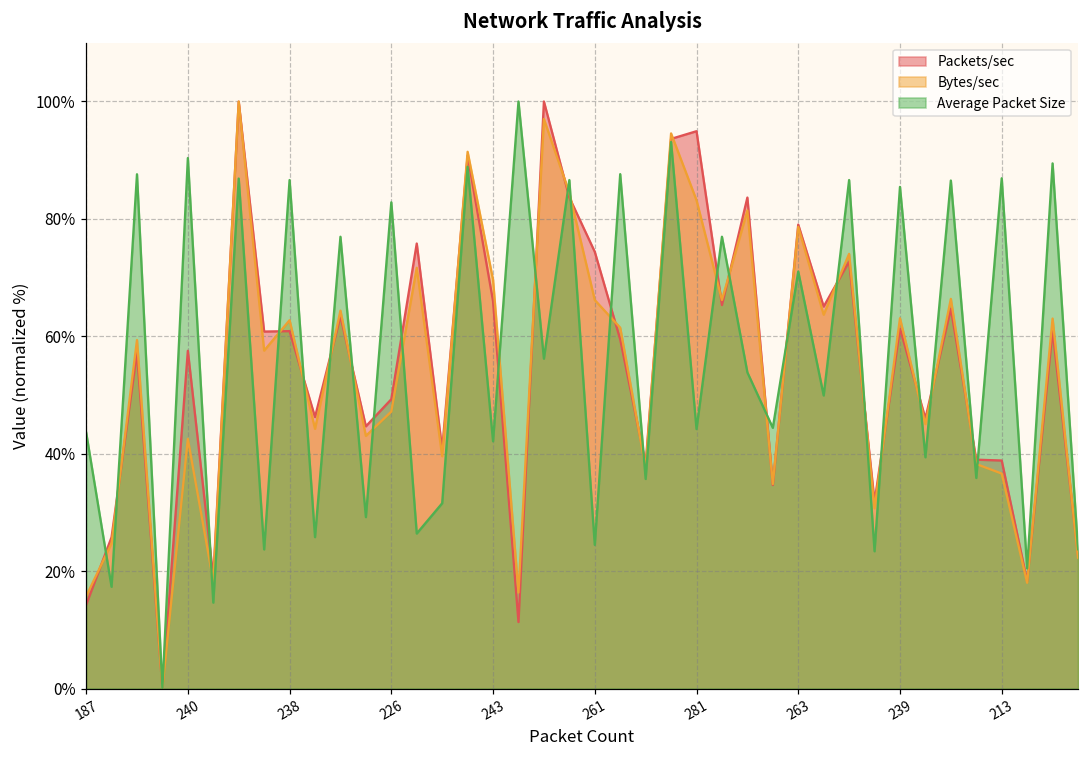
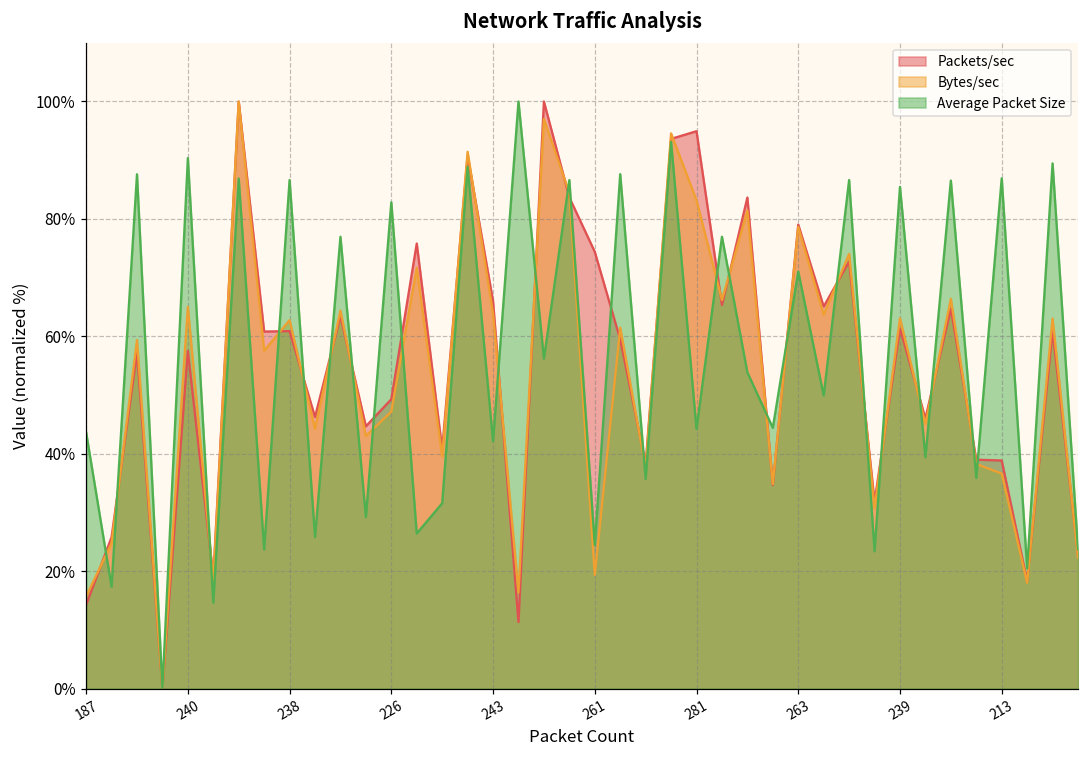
Bytes/sec, 240: 43% -> 65%
Bytes/sec, 243: 70% -> 64%
Bytes/sec, 261: 66% -> 19%
